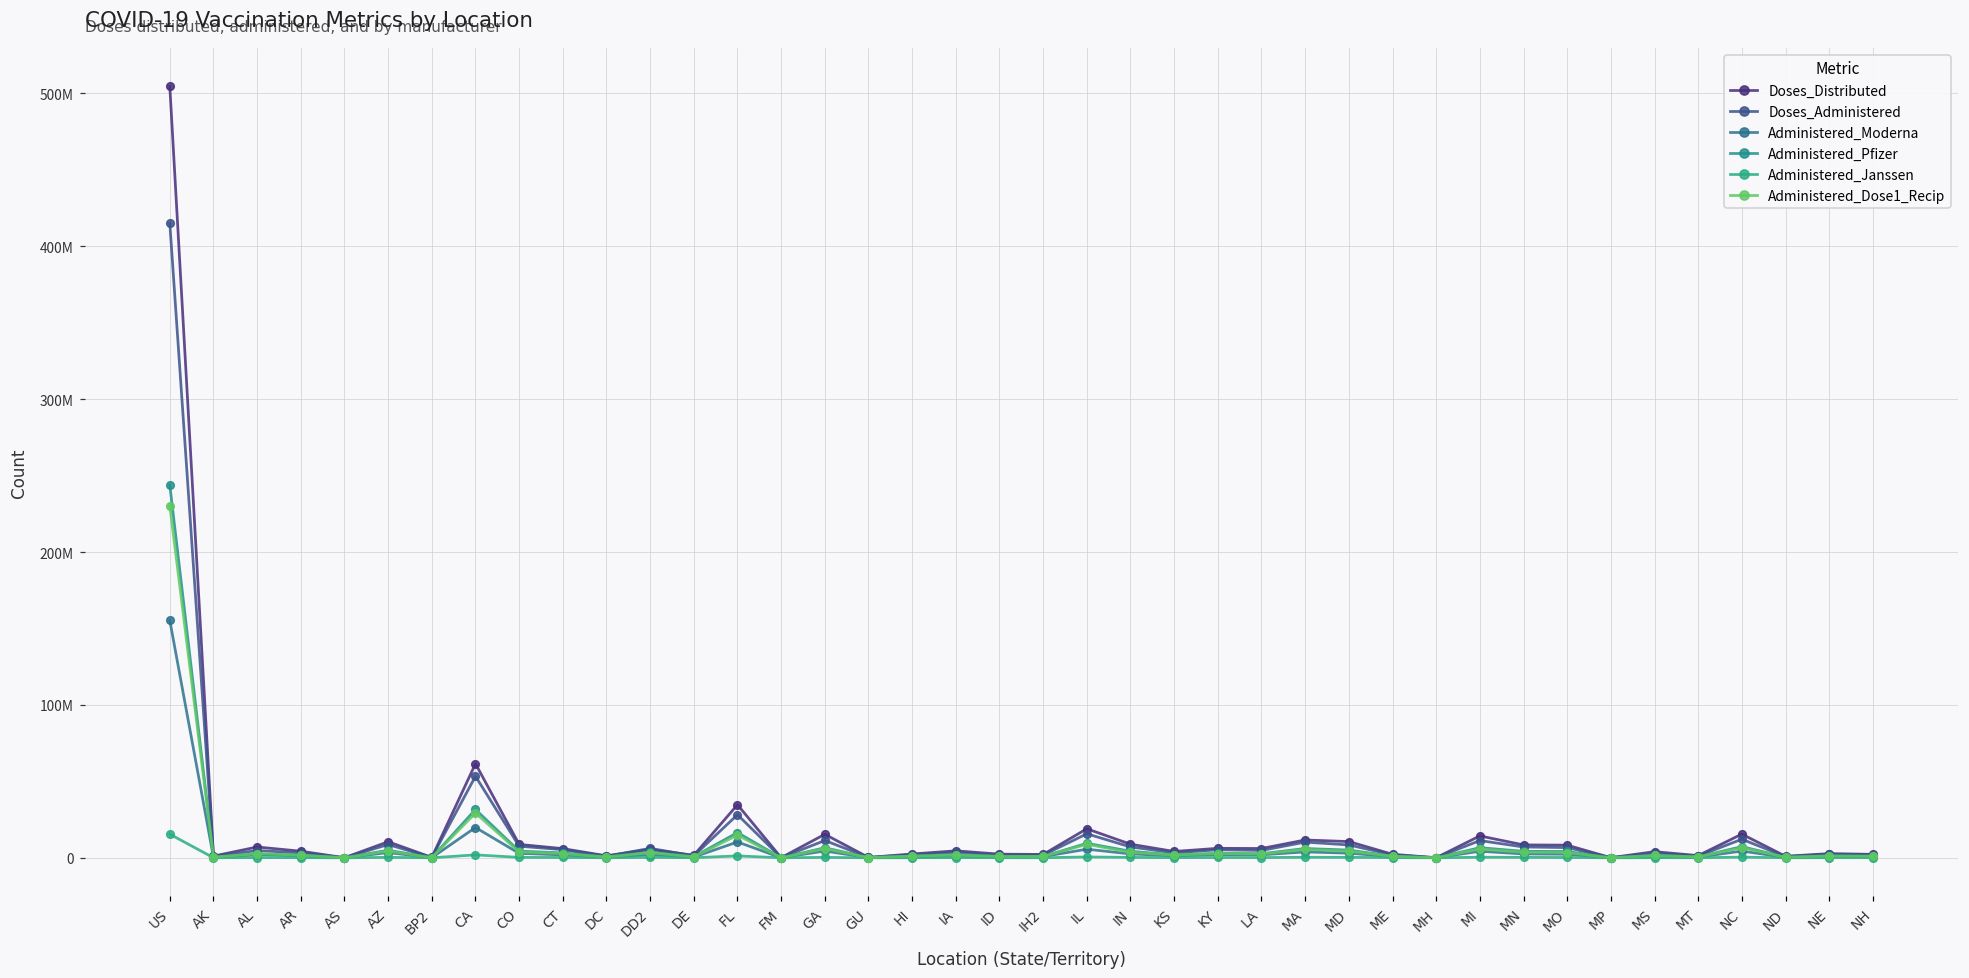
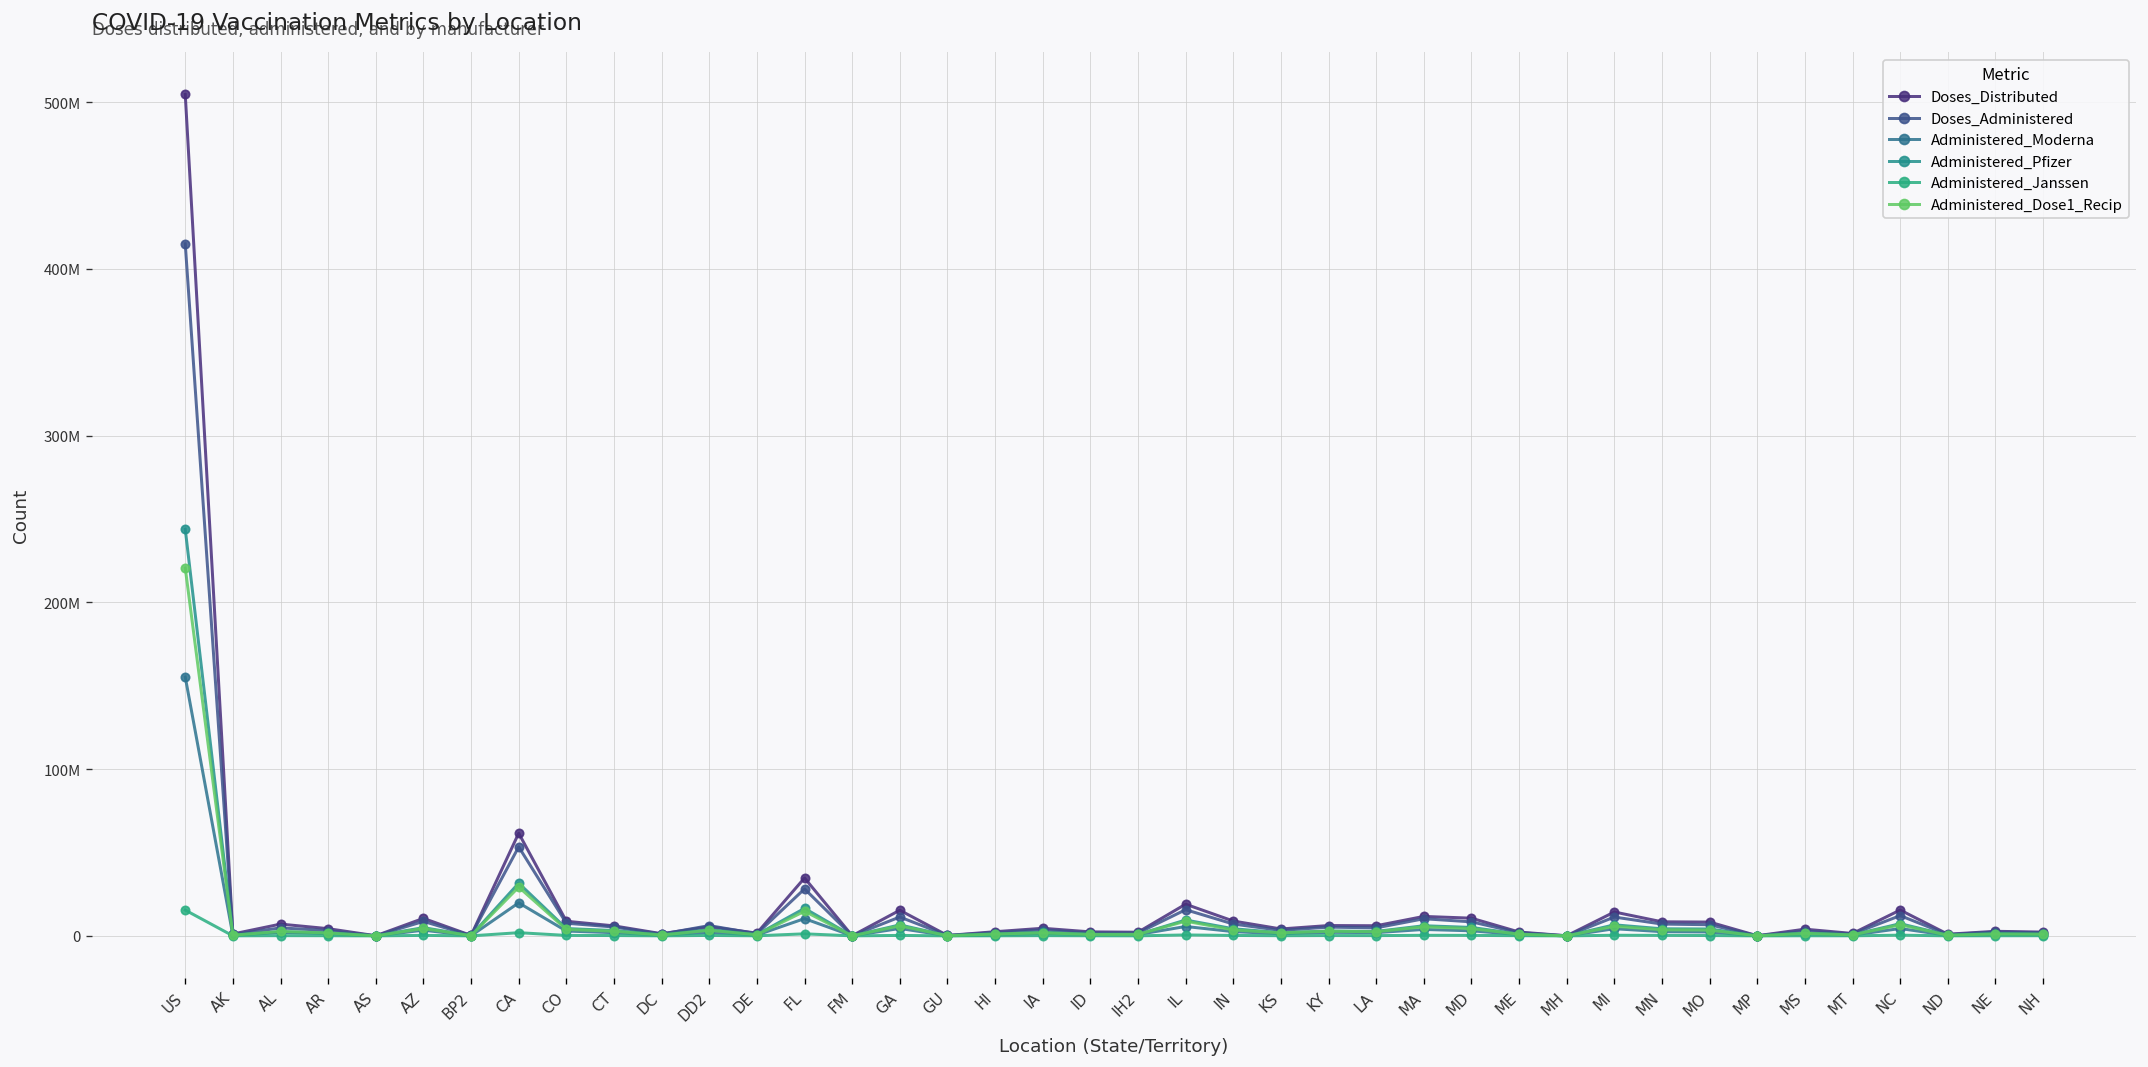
Administered_Dose1_Recip, US: 230000000 -> 221000000
